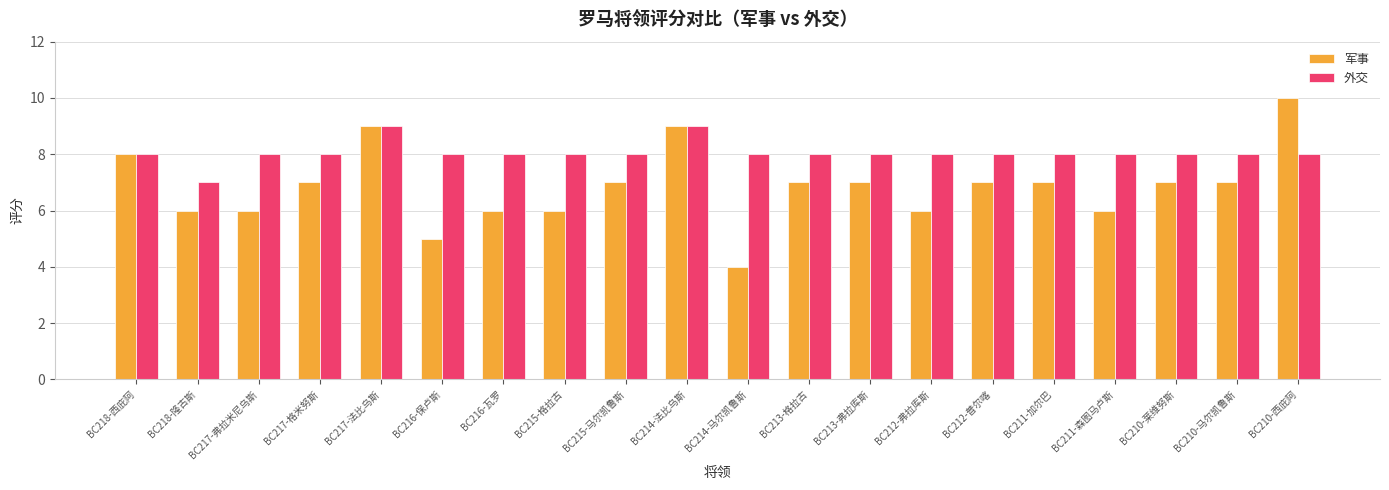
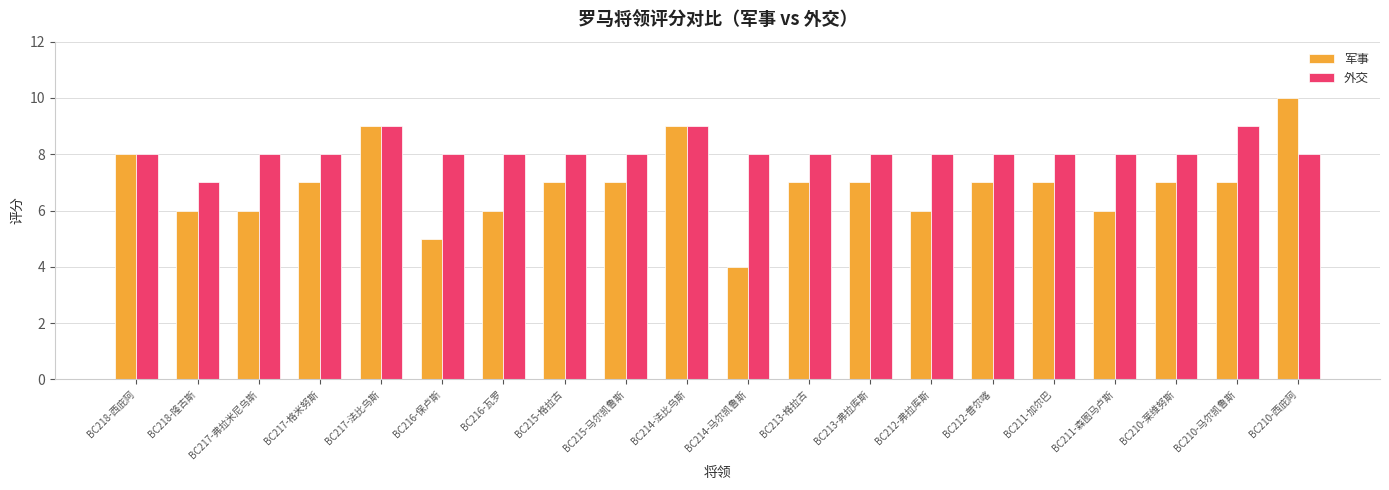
军事, BC215-格拉古: 6 -> 7
外交, BC210-马尔凯鲁斯: 8 -> 9
